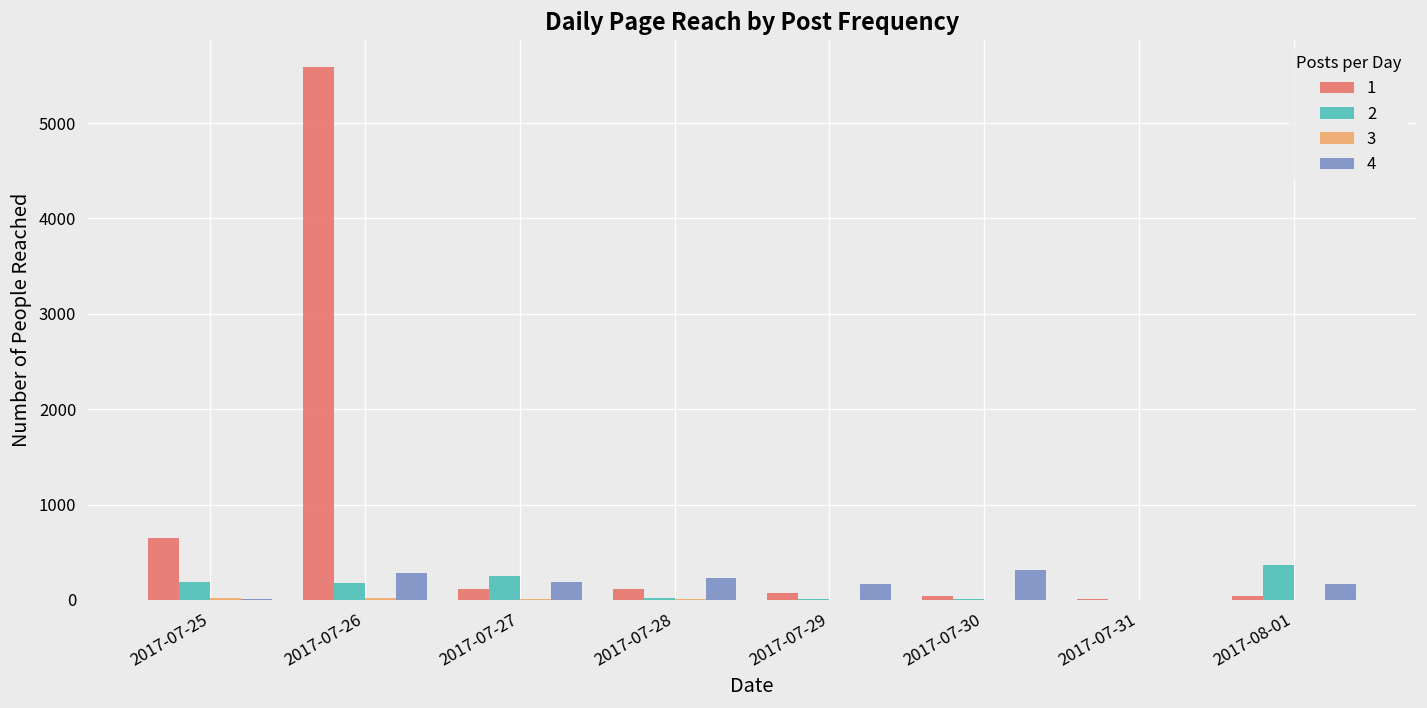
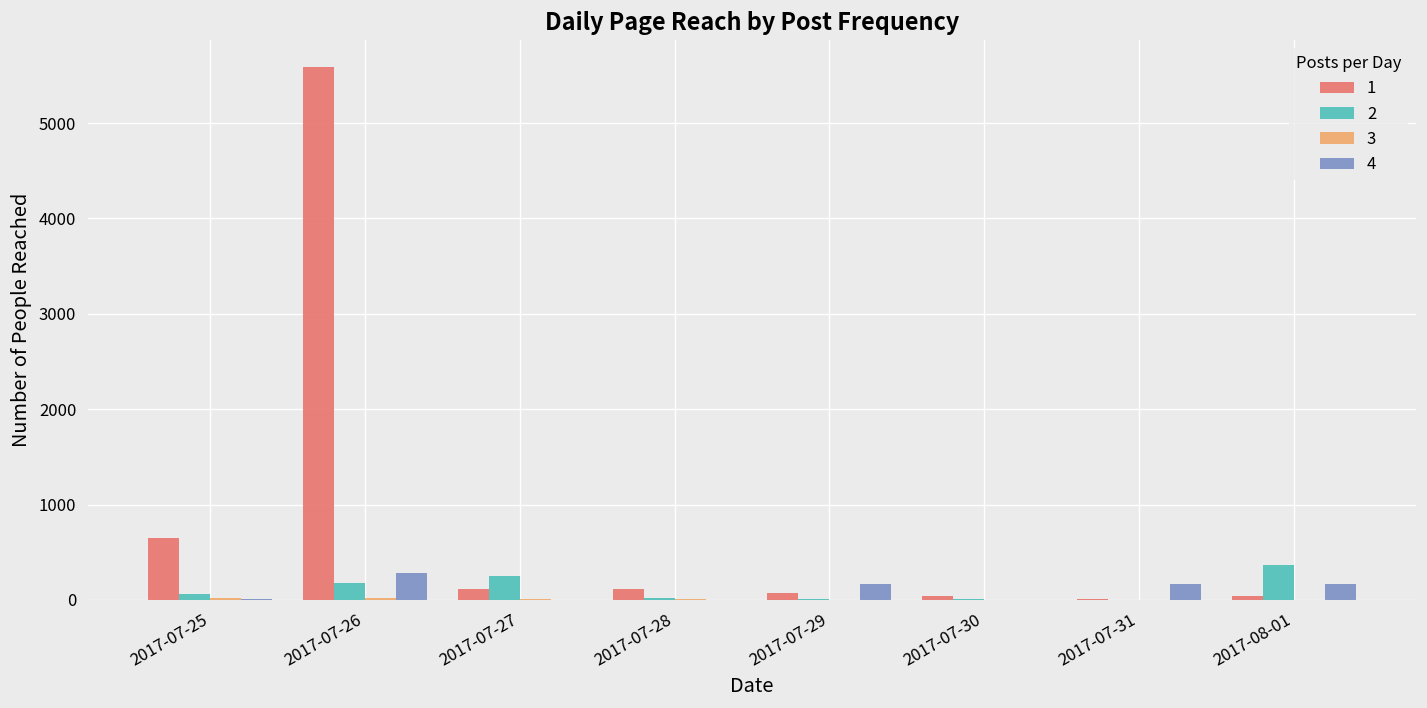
2, 2017-07-25: 200 -> 100
4, 2017-07-27: 200 -> 0
4, 2017-07-28: 200 -> 0
4, 2017-07-30: 300 -> 0
4, 2017-07-31: 0 -> 200
